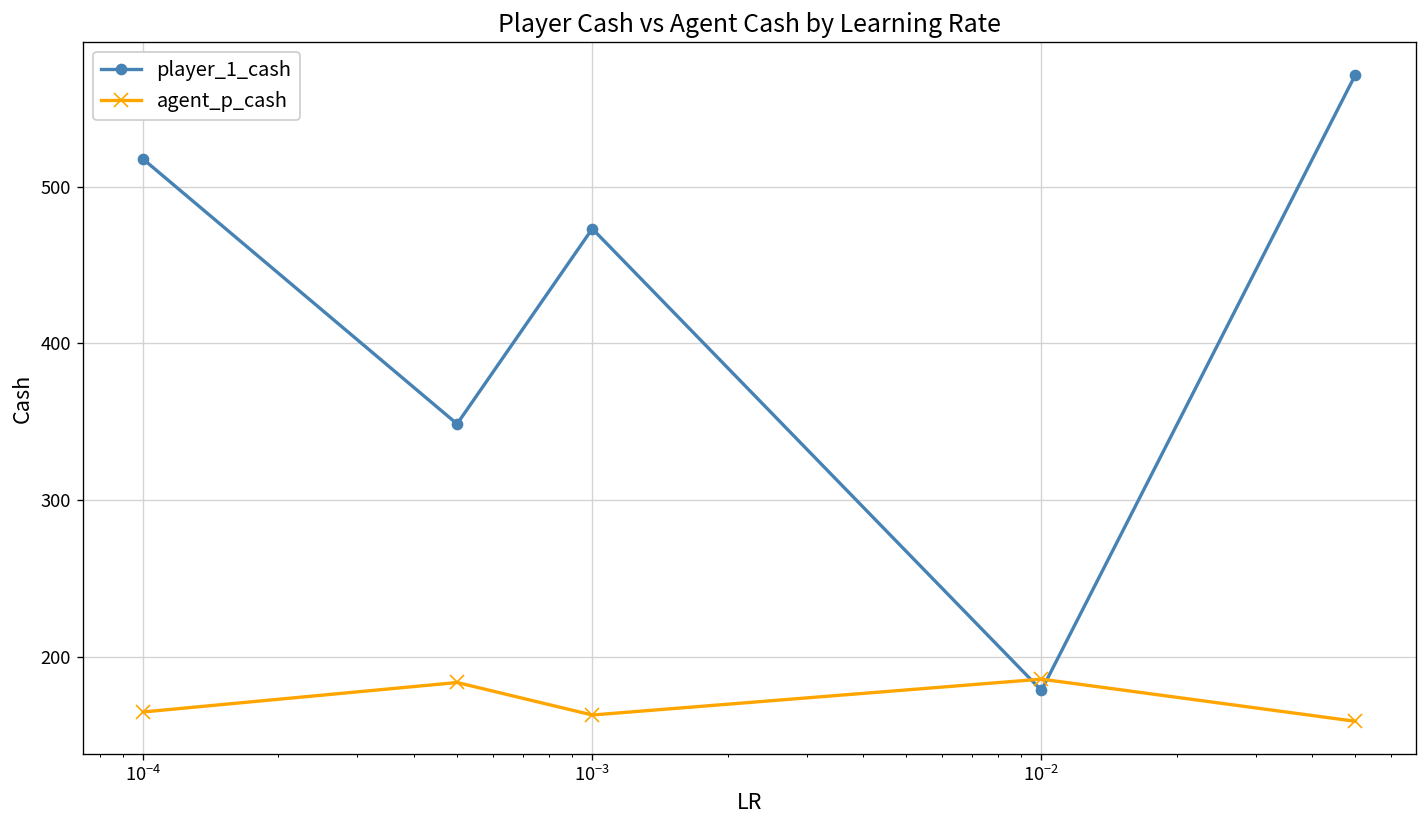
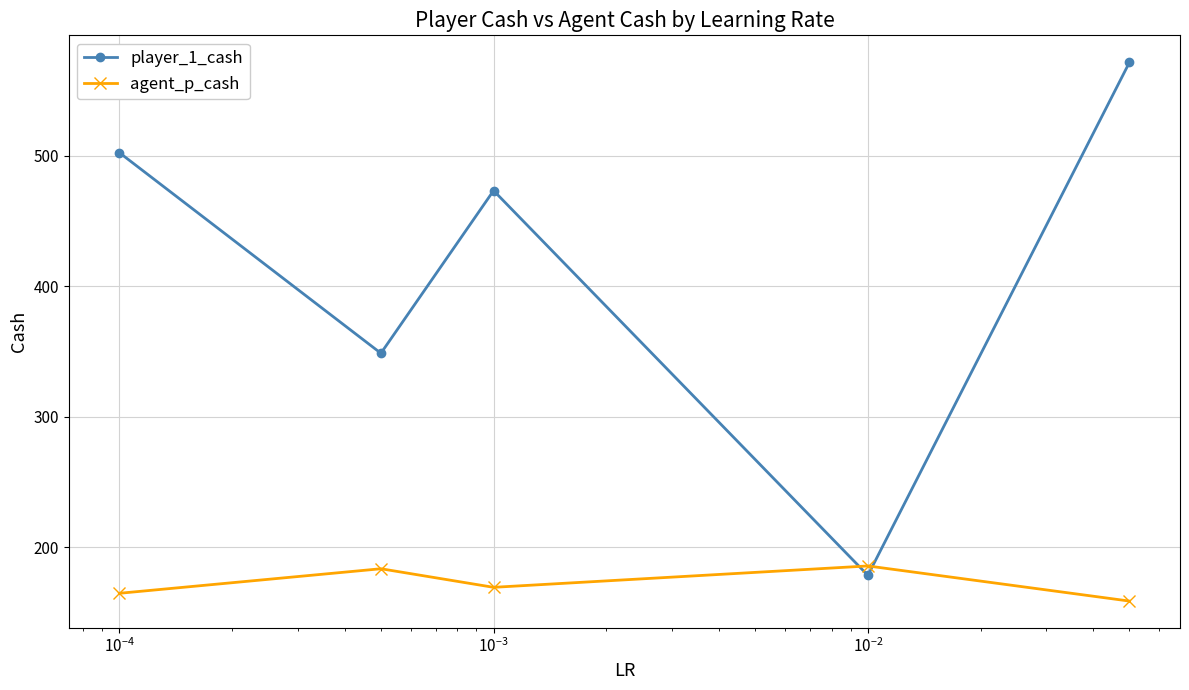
player_1_cash, 10^-4: 518 -> 502
agent_p_cash, 10^-3: 163 -> 169
